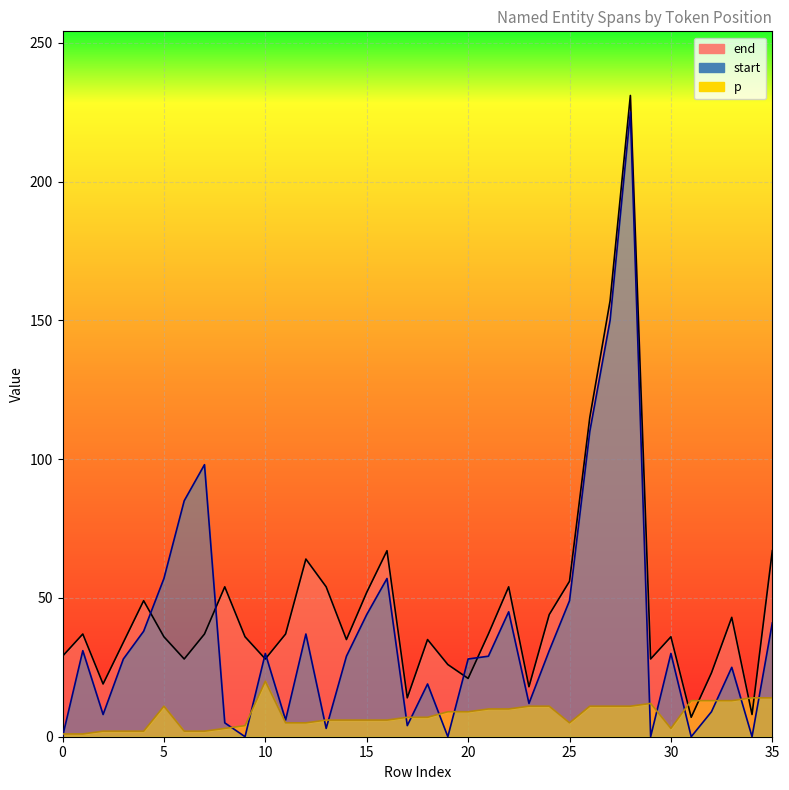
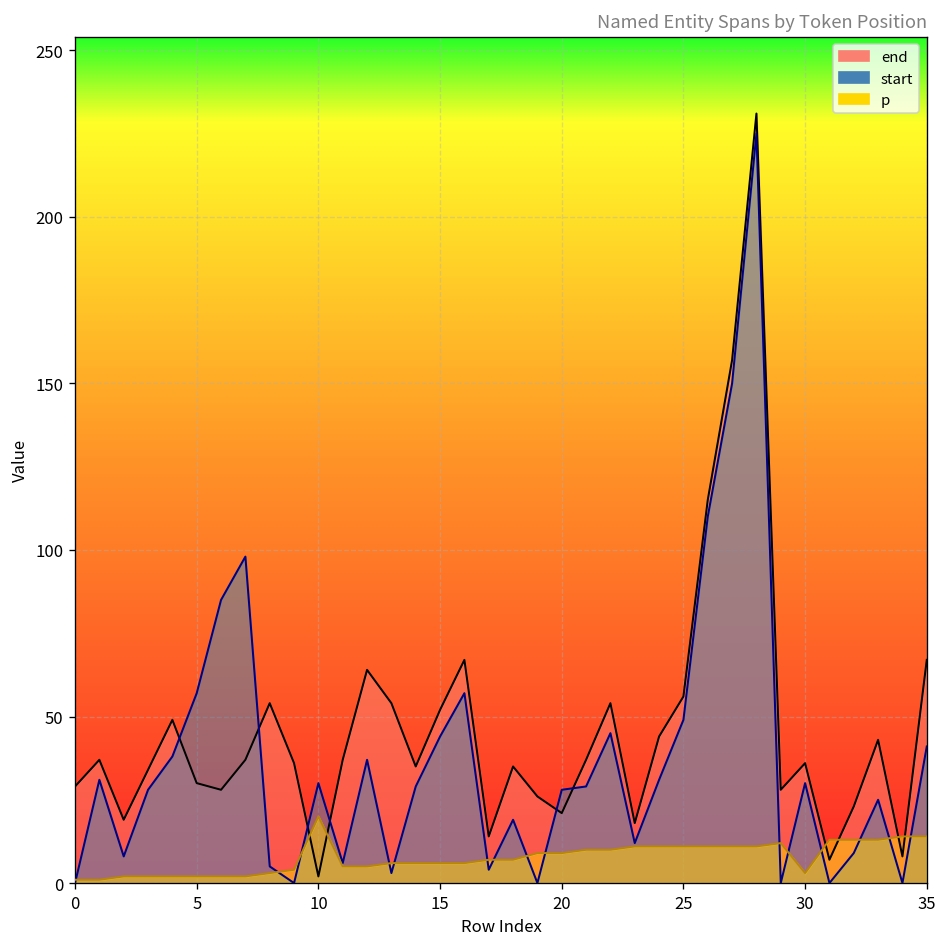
end, 5: 36 -> 30
p, 5: 11 -> 2
end, 10: 28 -> 2
p, 25: 5 -> 11
